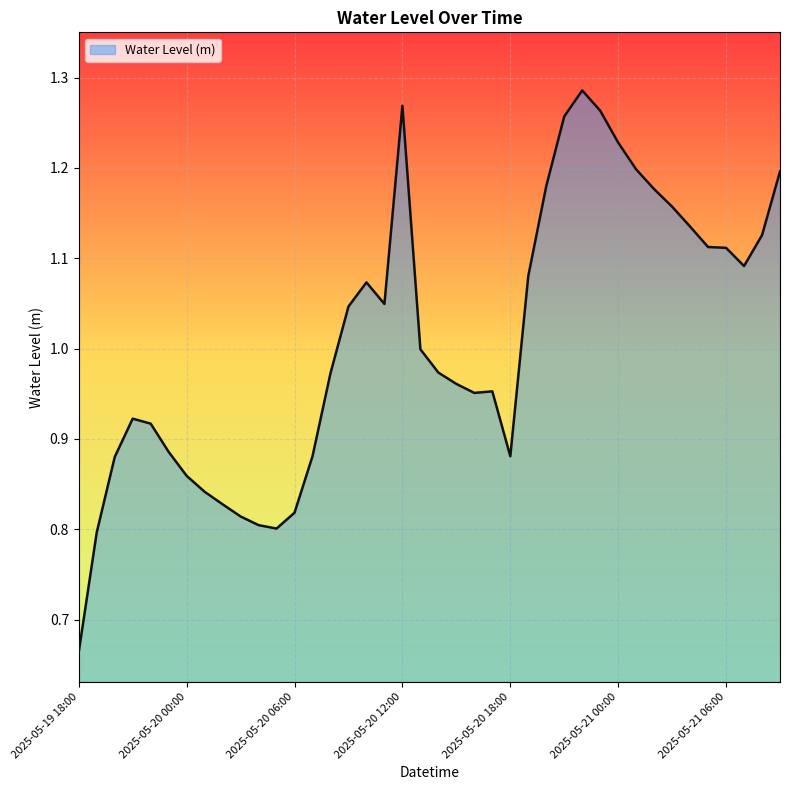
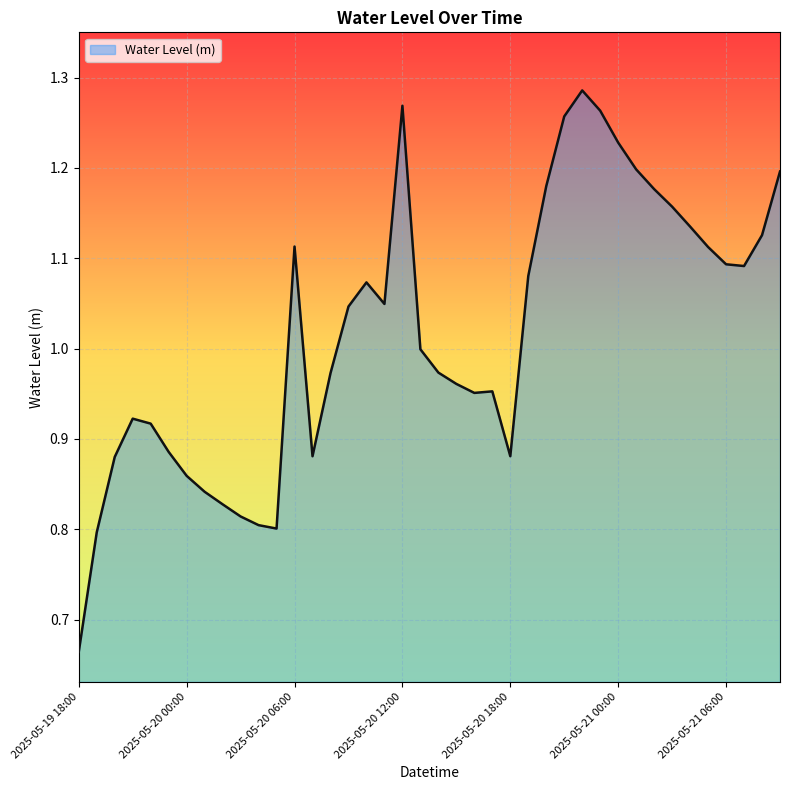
2025-05-20 06:00: 0.82 -> 1.11
2025-05-21 06:00: 1.11 -> 1.09
